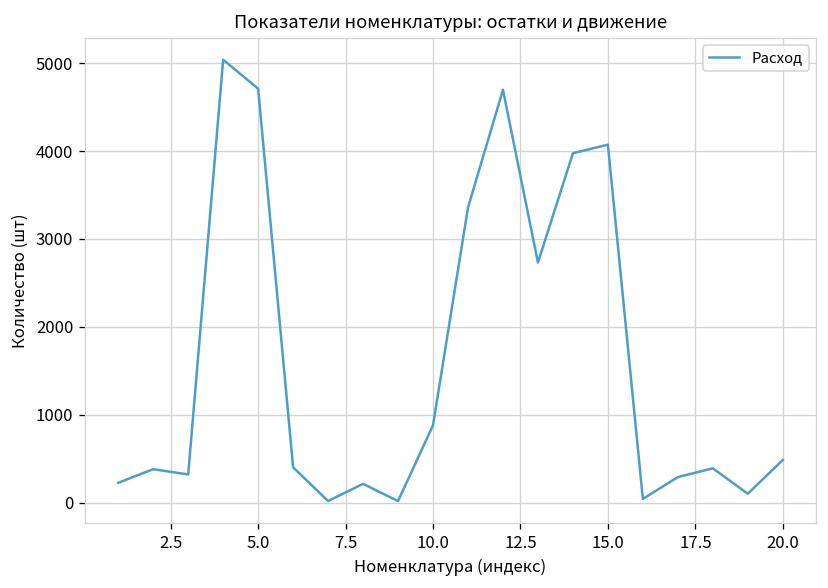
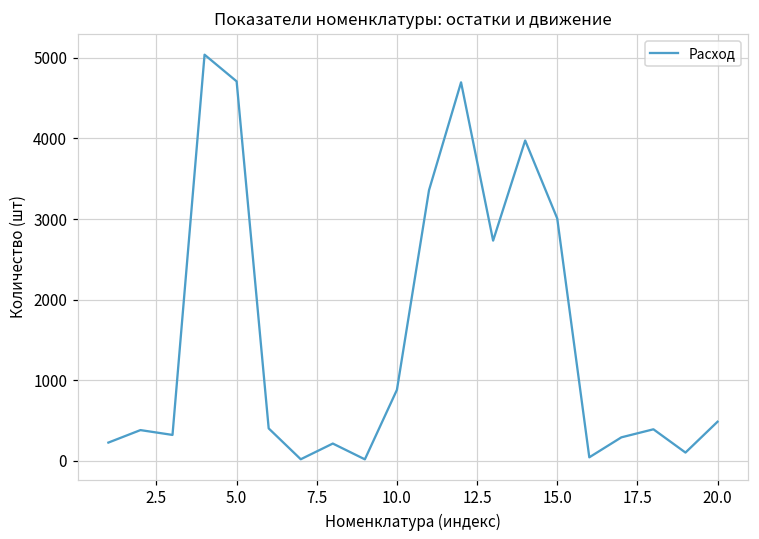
15.0: 4100 -> 3000
